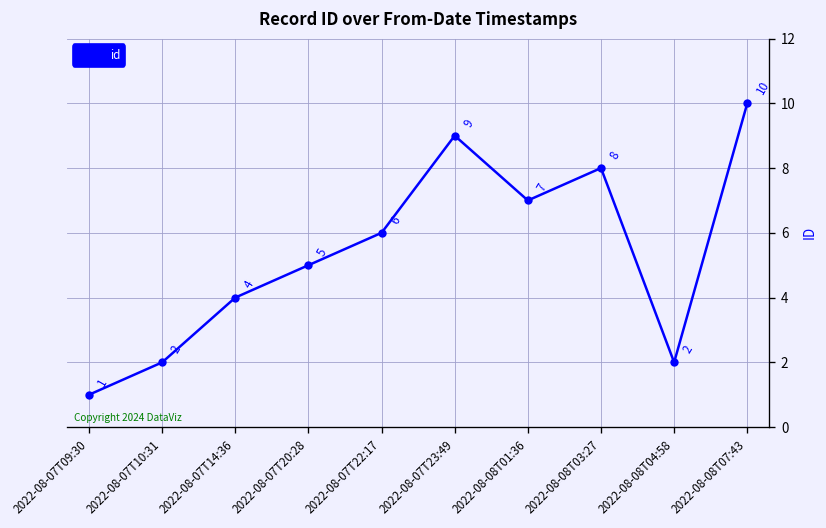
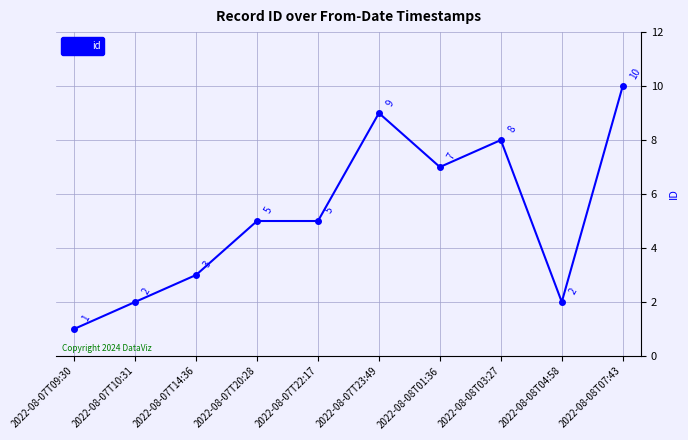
2022-08-07T14:36: 4 -> 3
2022-08-07T22:17: 6 -> 5
